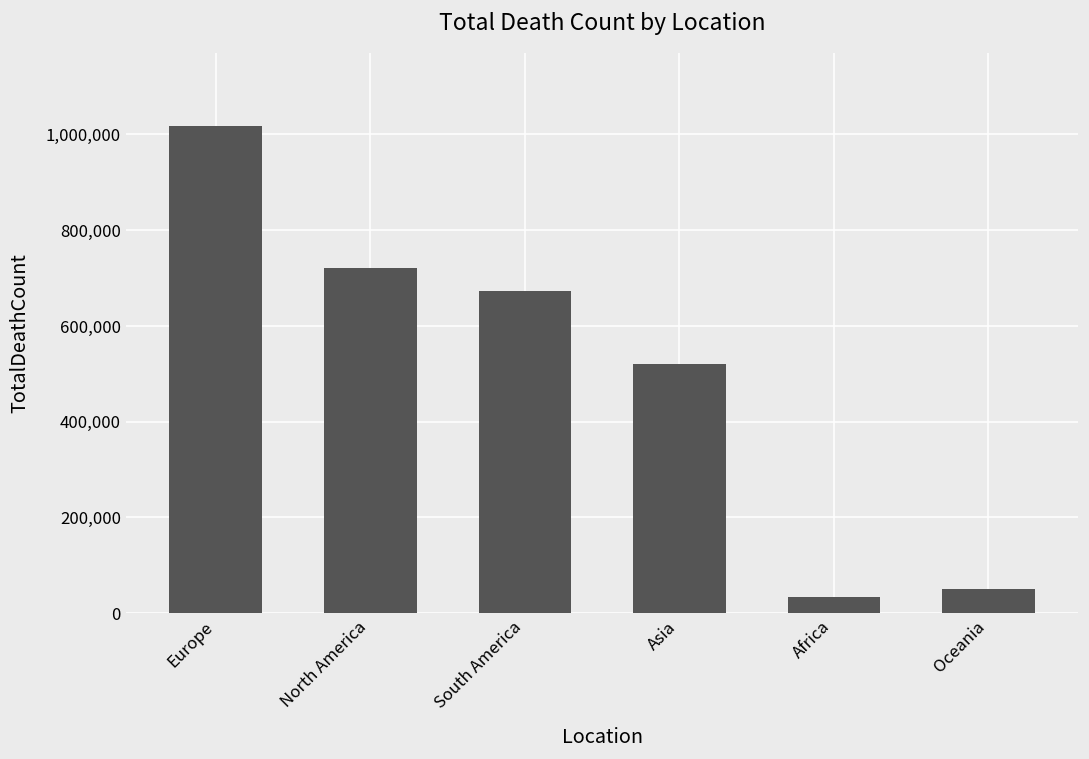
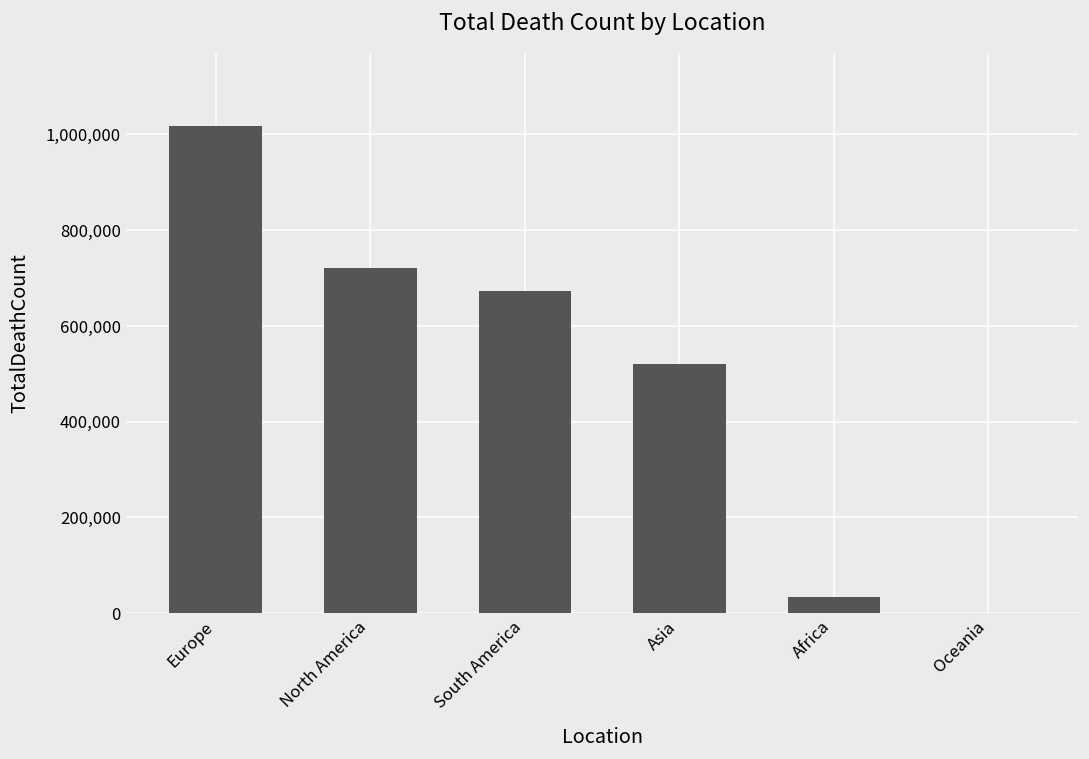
Oceania: 50,000 -> 0
